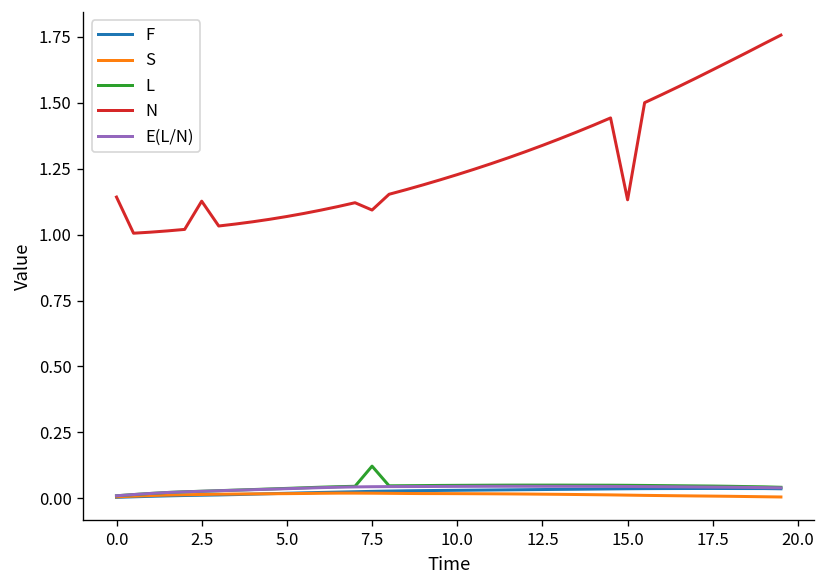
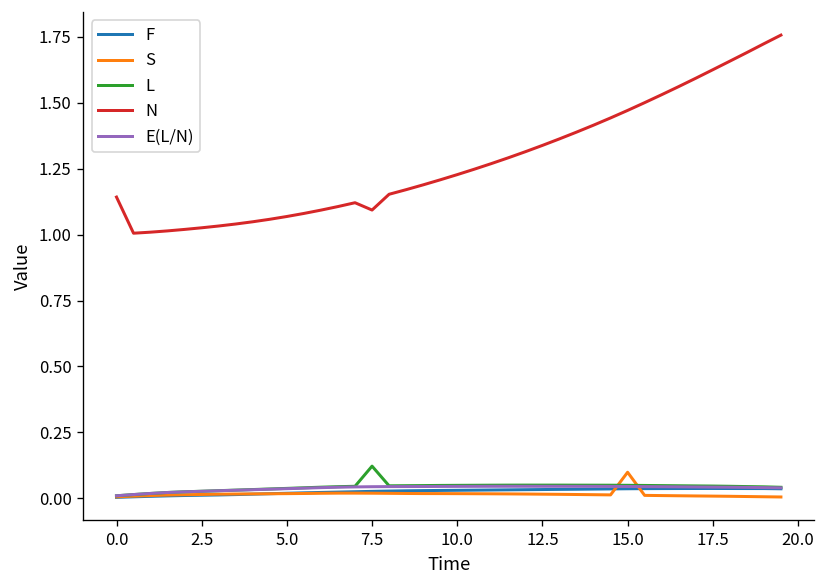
N, 2.5: 1.13 -> 1.03
S, 15.0: 0.01 -> 0.10
N, 15.0: 1.13 -> 1.47
